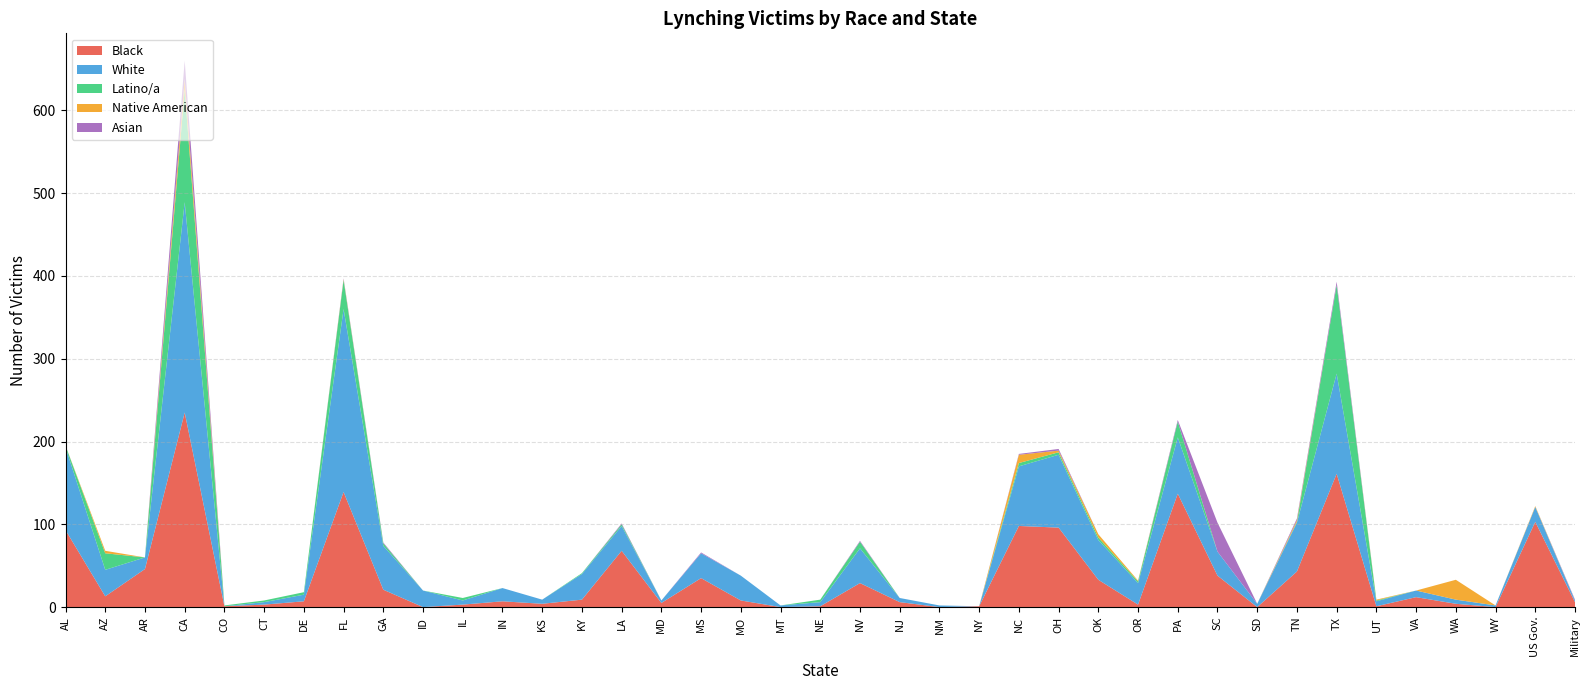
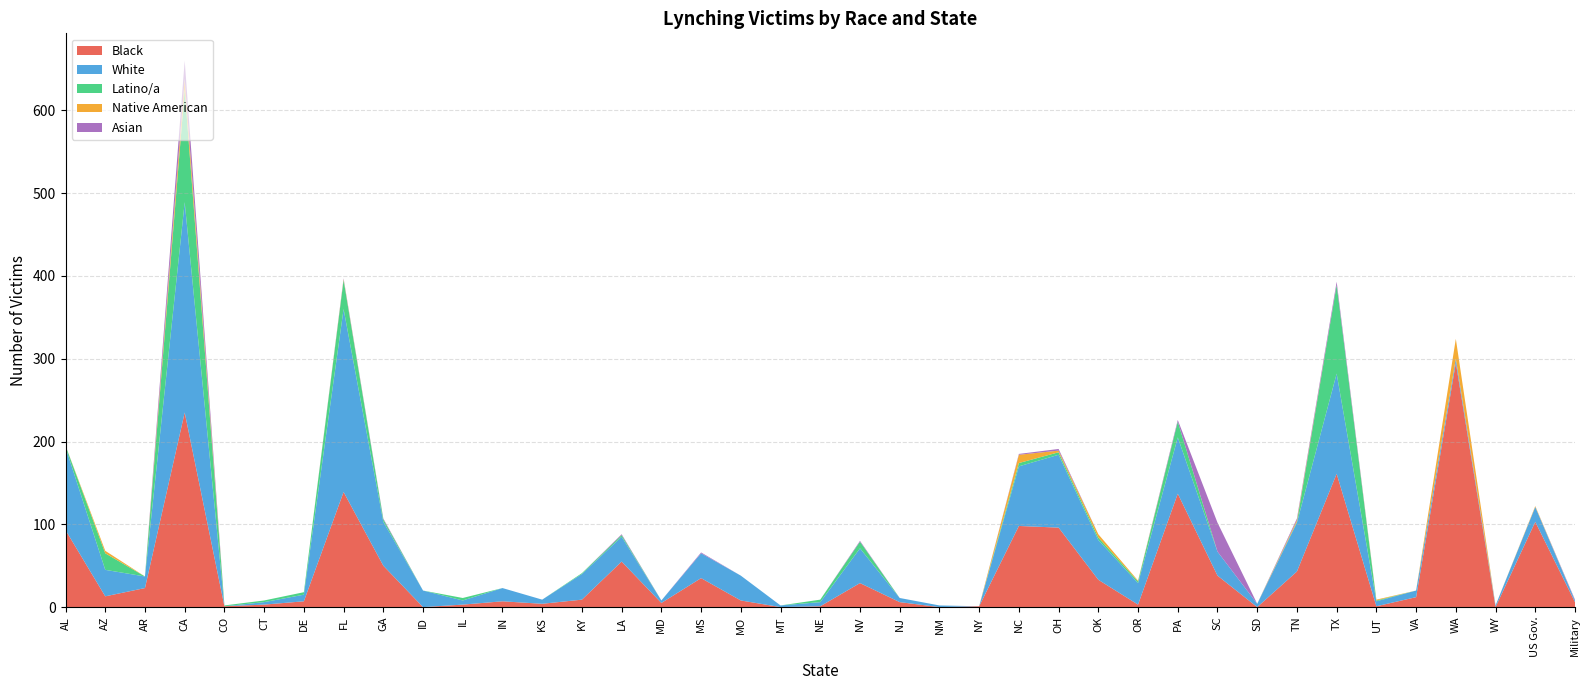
Black, AR: 50 -> 20
Black, GA: 20 -> 50
Black, LA: 70 -> 60
Black, WA: 0 -> 300
